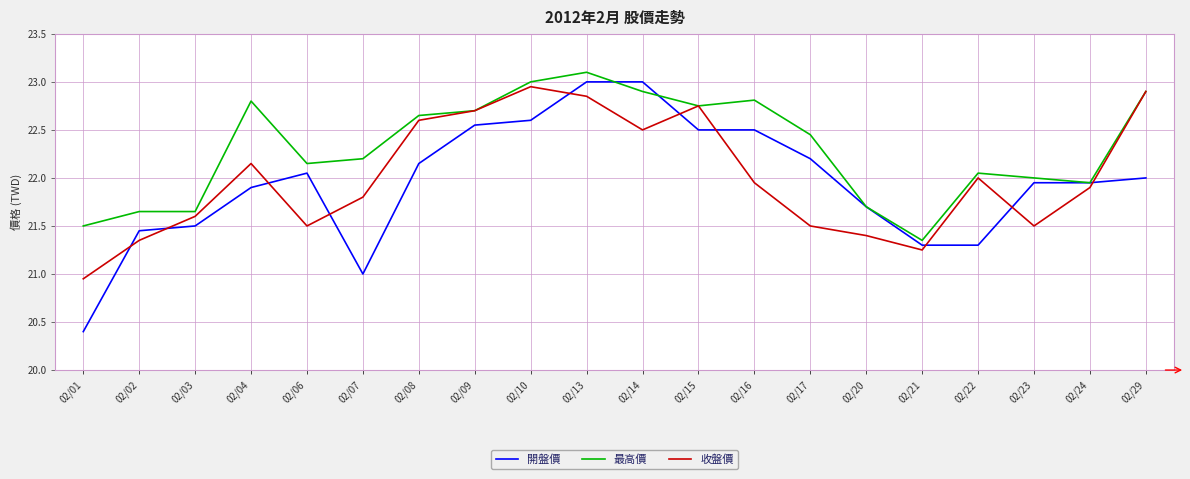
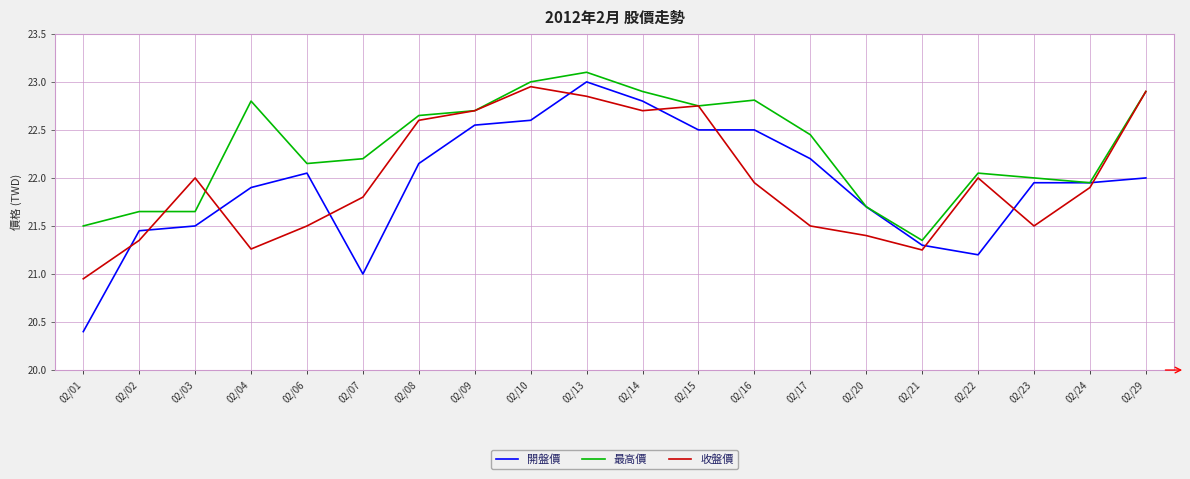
收盤價, 02/03: 21.6 -> 22.0
收盤價, 02/04: 22.2 -> 21.3
開盤價, 02/14: 23.0 -> 22.8
收盤價, 02/14: 22.5 -> 22.7
開盤價, 02/22: 21.3 -> 21.2
